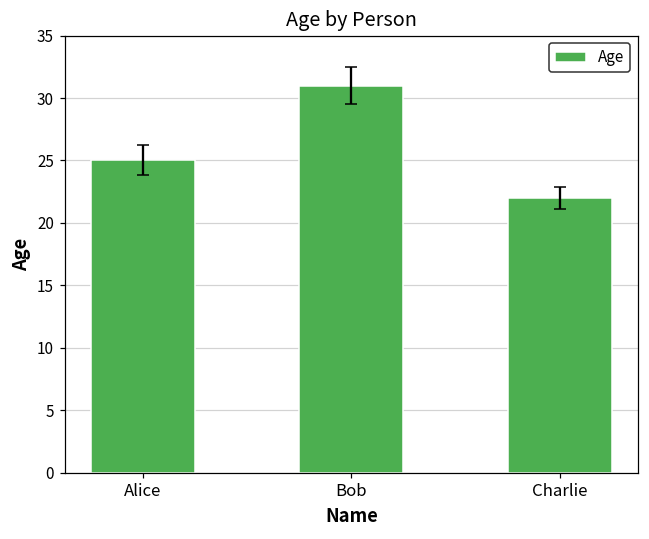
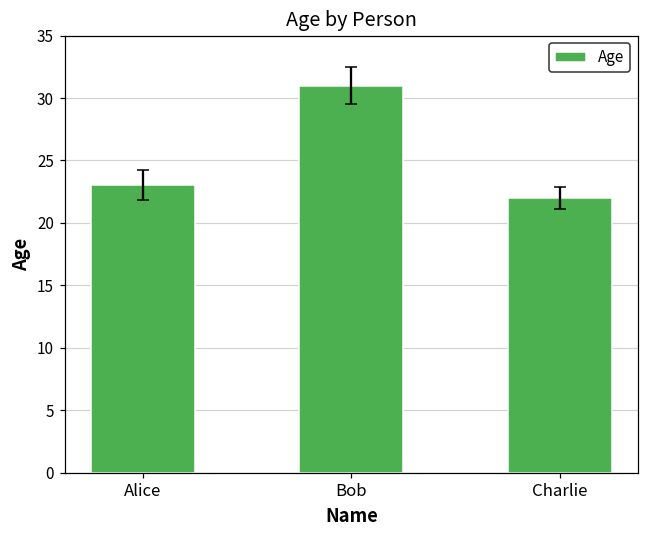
Age, Alice: 25 -> 23
